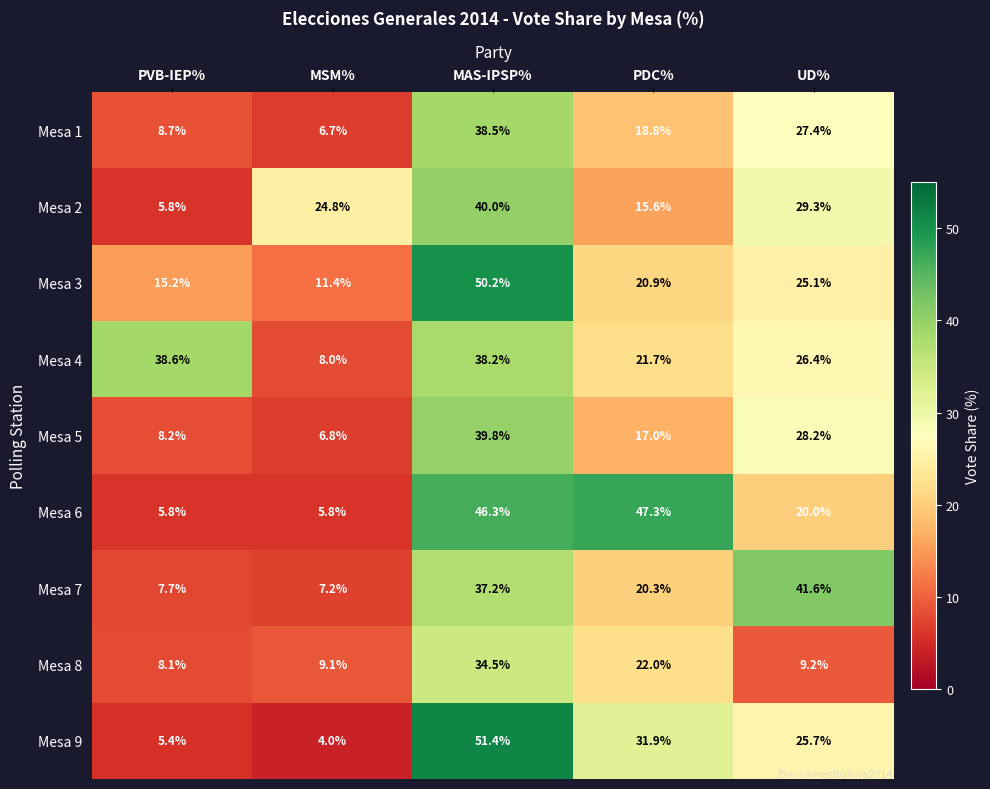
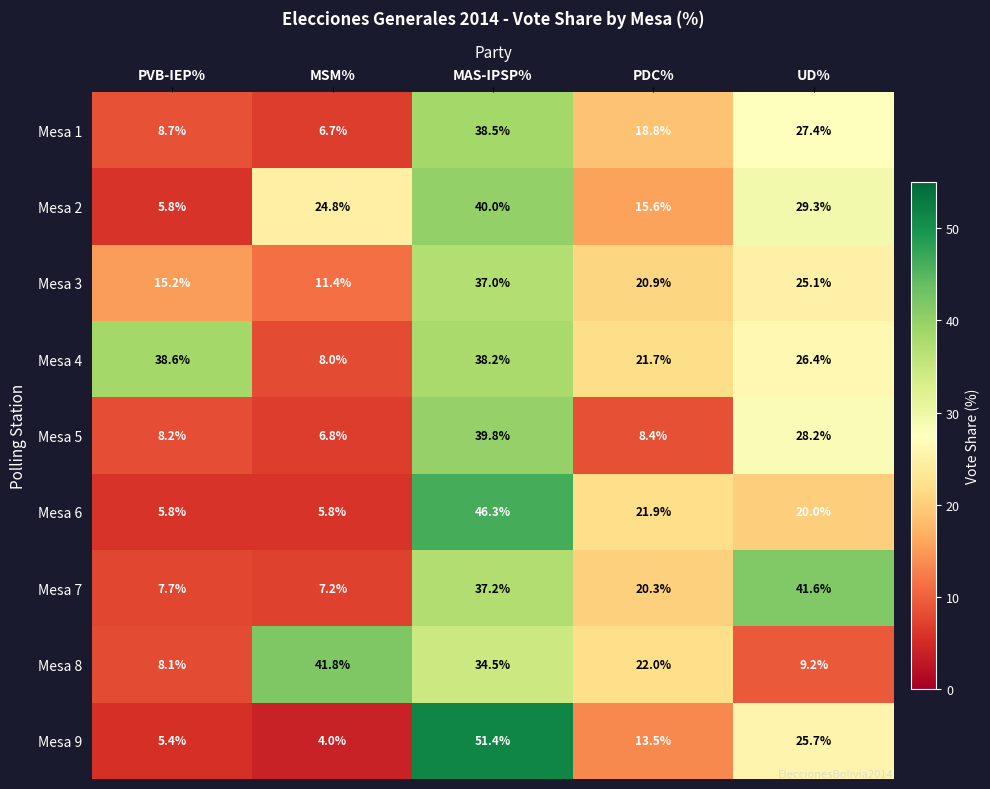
Mesa 3, MAS-IPSP%: 50.2% -> 37.0%
Mesa 5, PDC%: 17.0% -> 8.4%
Mesa 6, PDC%: 47.3% -> 21.9%
Mesa 8, MSM%: 9.1% -> 41.8%
Mesa 9, PDC%: 31.9% -> 13.5%
